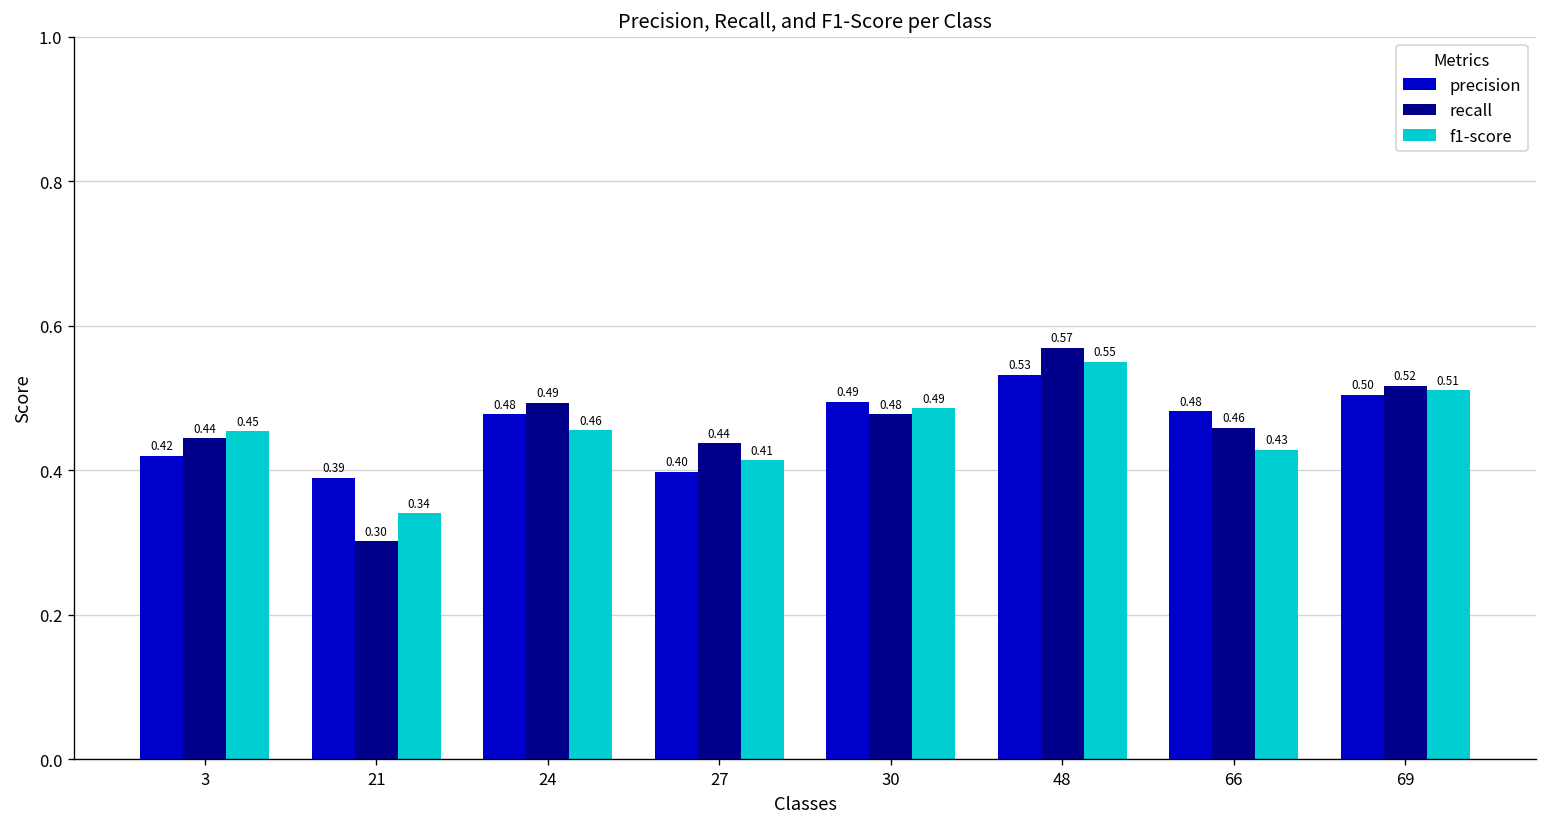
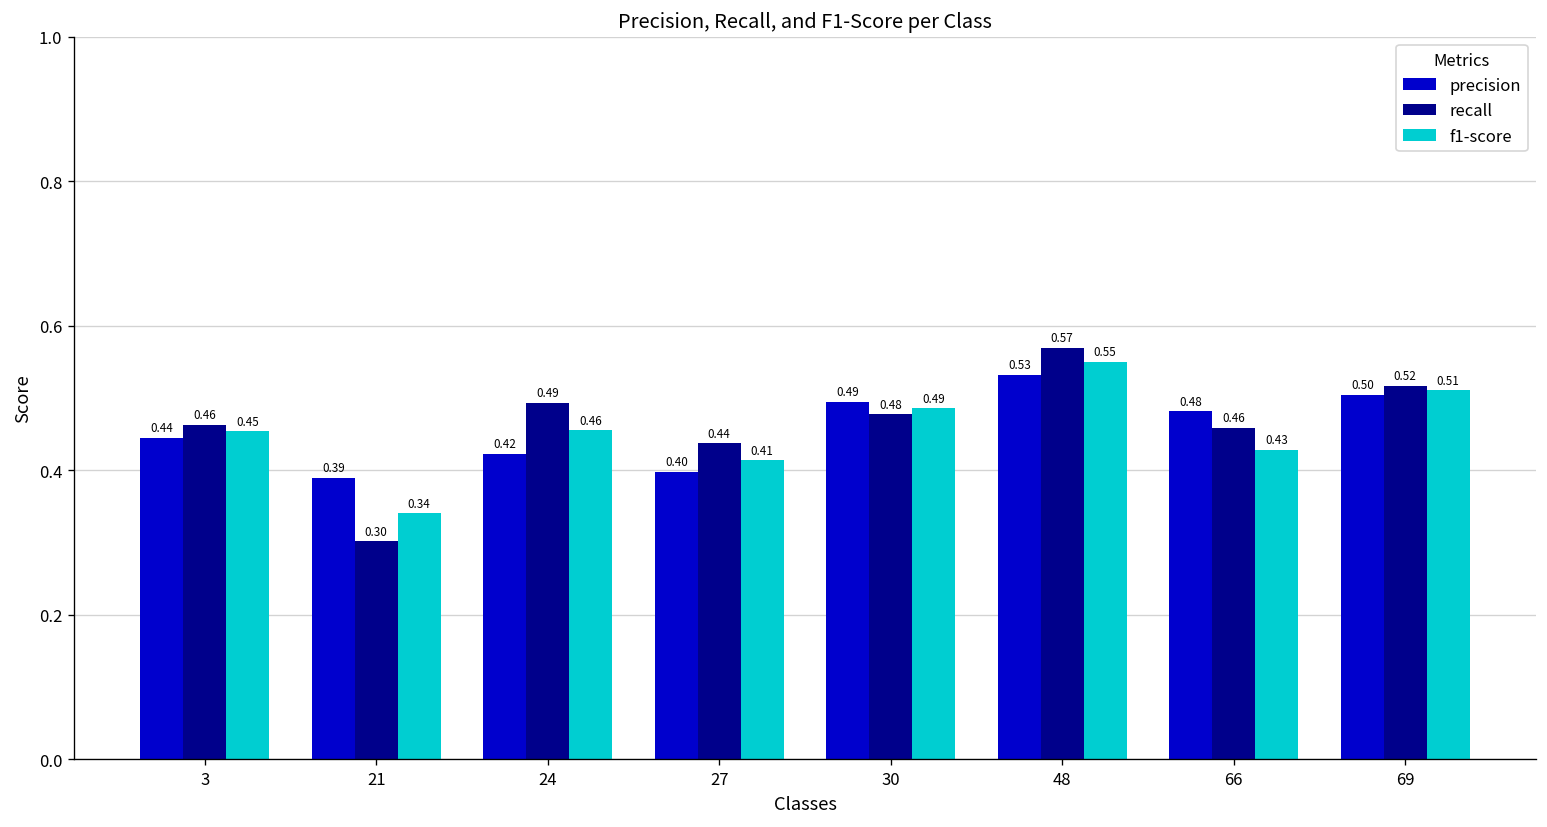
precision, 3: 0.42 -> 0.44
recall, 3: 0.44 -> 0.46
precision, 24: 0.48 -> 0.42
